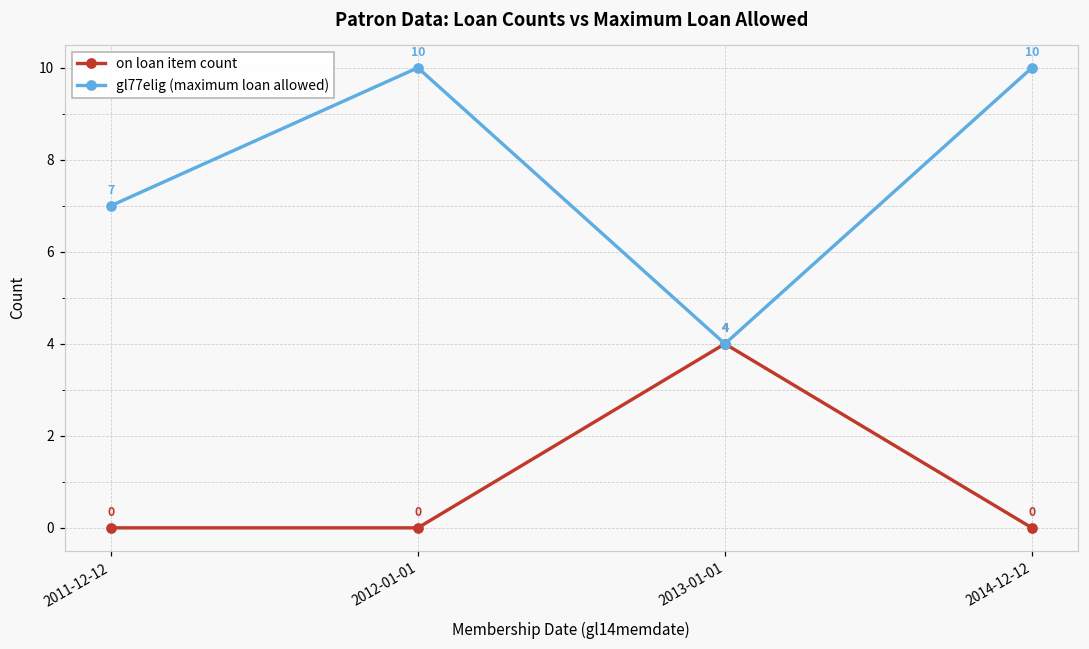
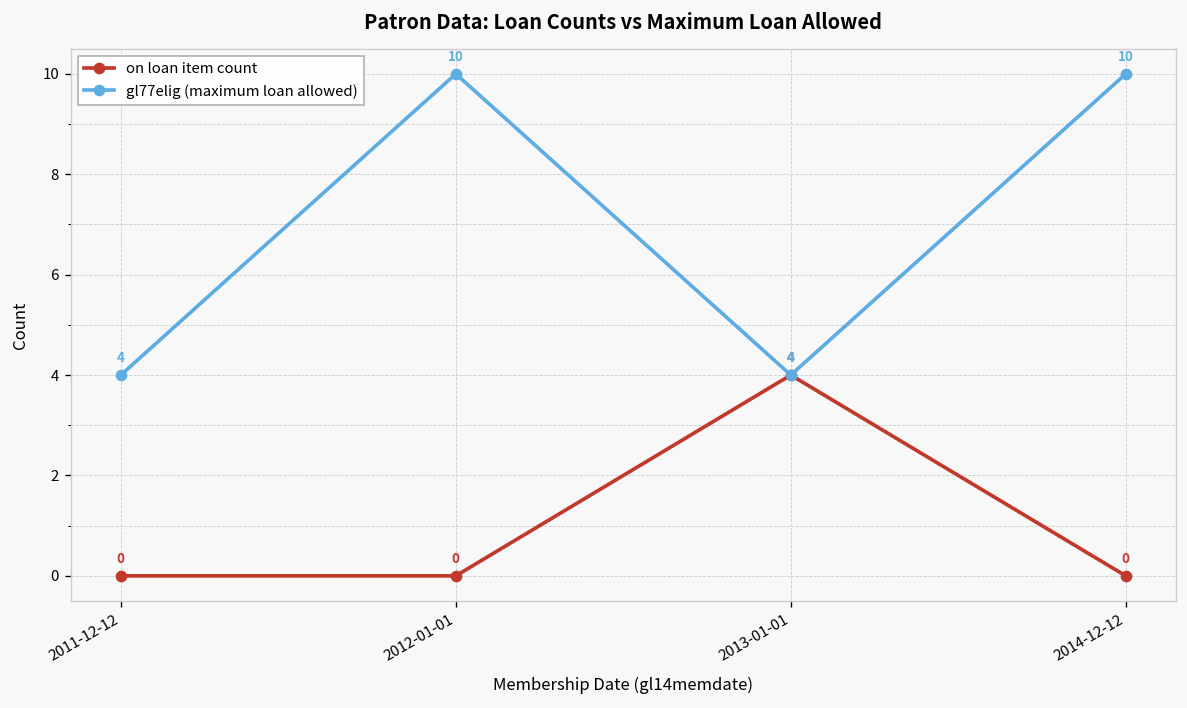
gl77elig (maximum loan allowed), 2011-12-12: 7 -> 4
